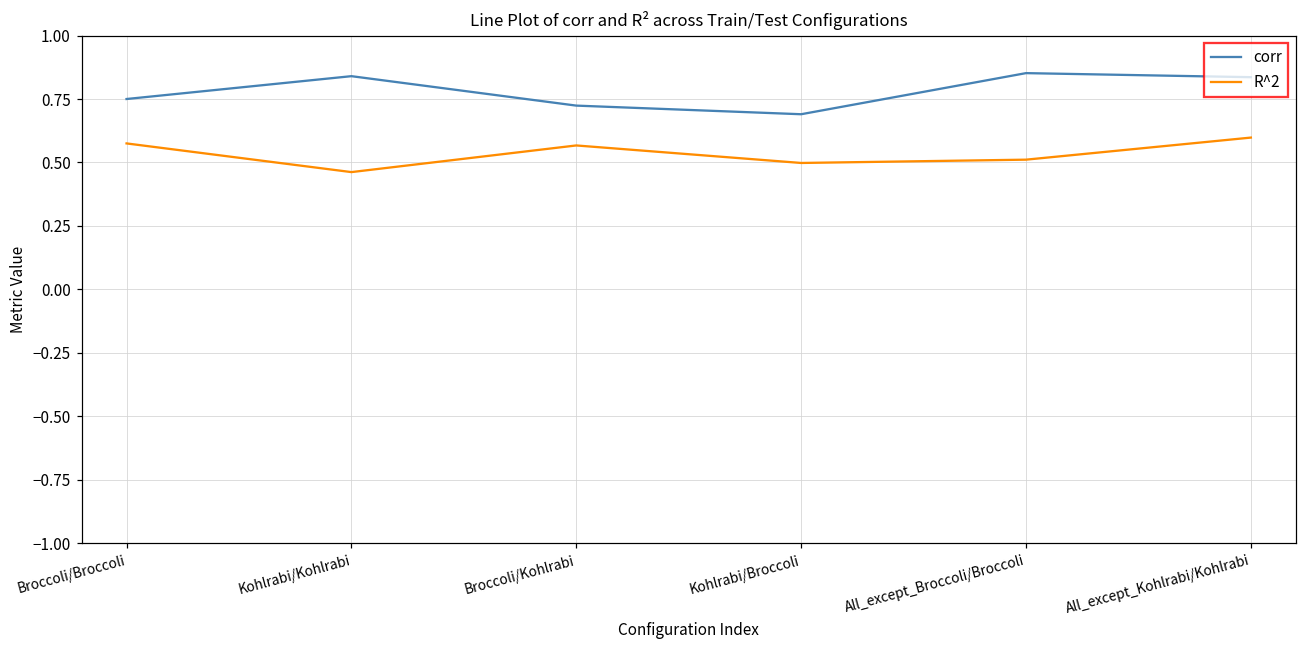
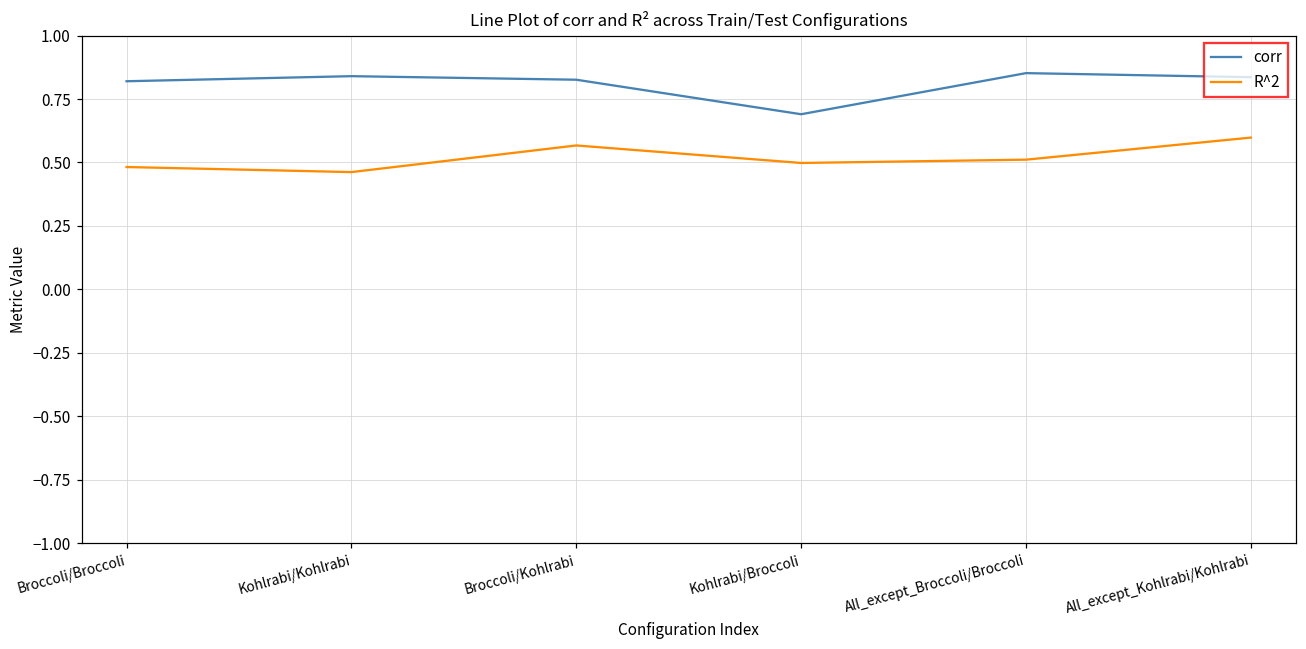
corr, Broccoli/Broccoli: 0.75 -> 0.82
R^2, Broccoli/Broccoli: 0.58 -> 0.48
corr, Broccoli/Kohlrabi: 0.72 -> 0.83
